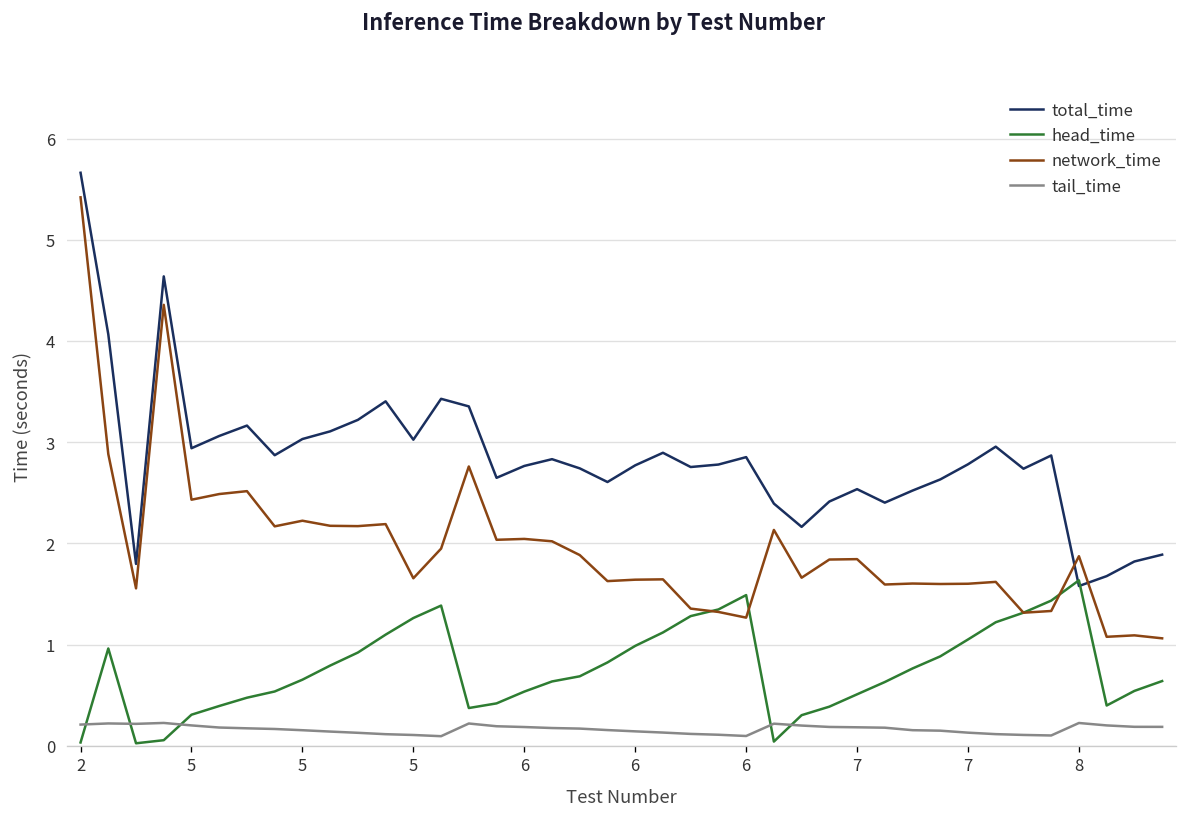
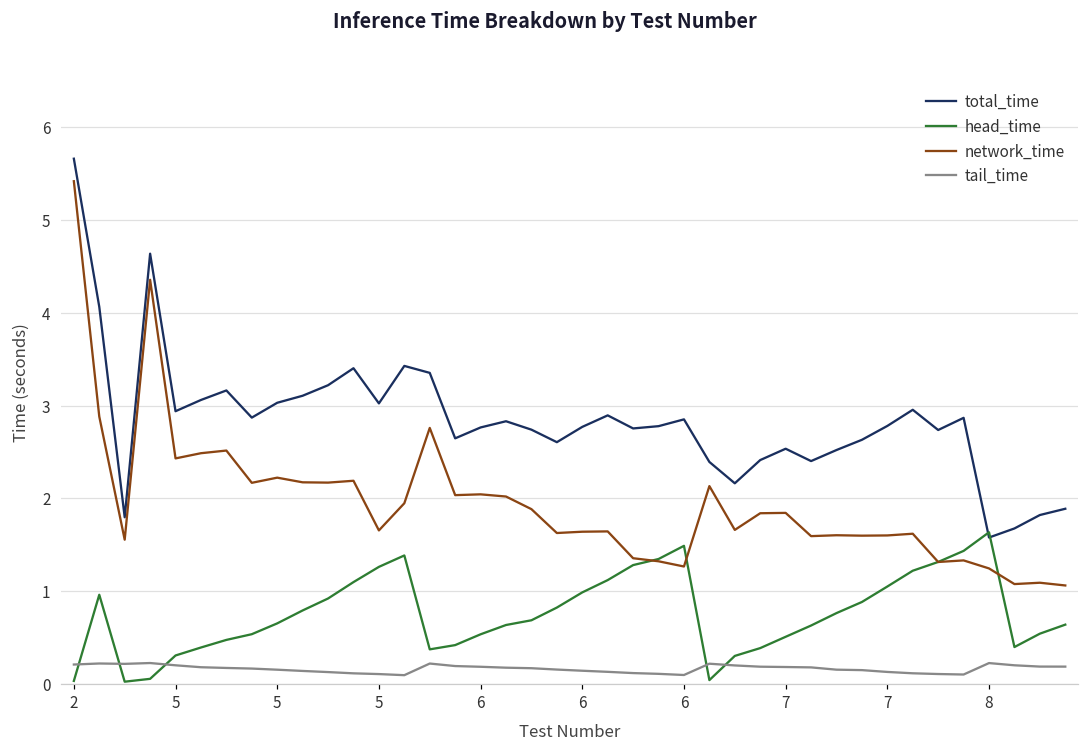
network_time, 8: 1.9 -> 1.2
